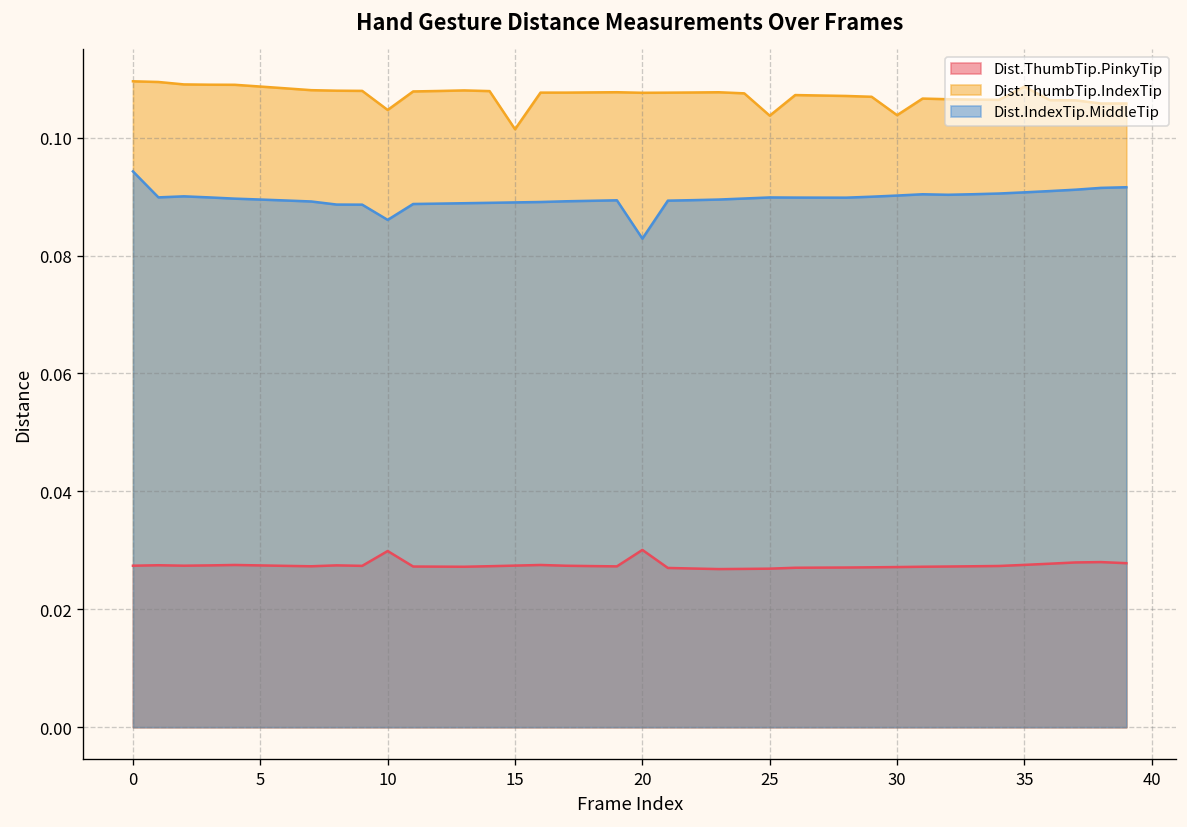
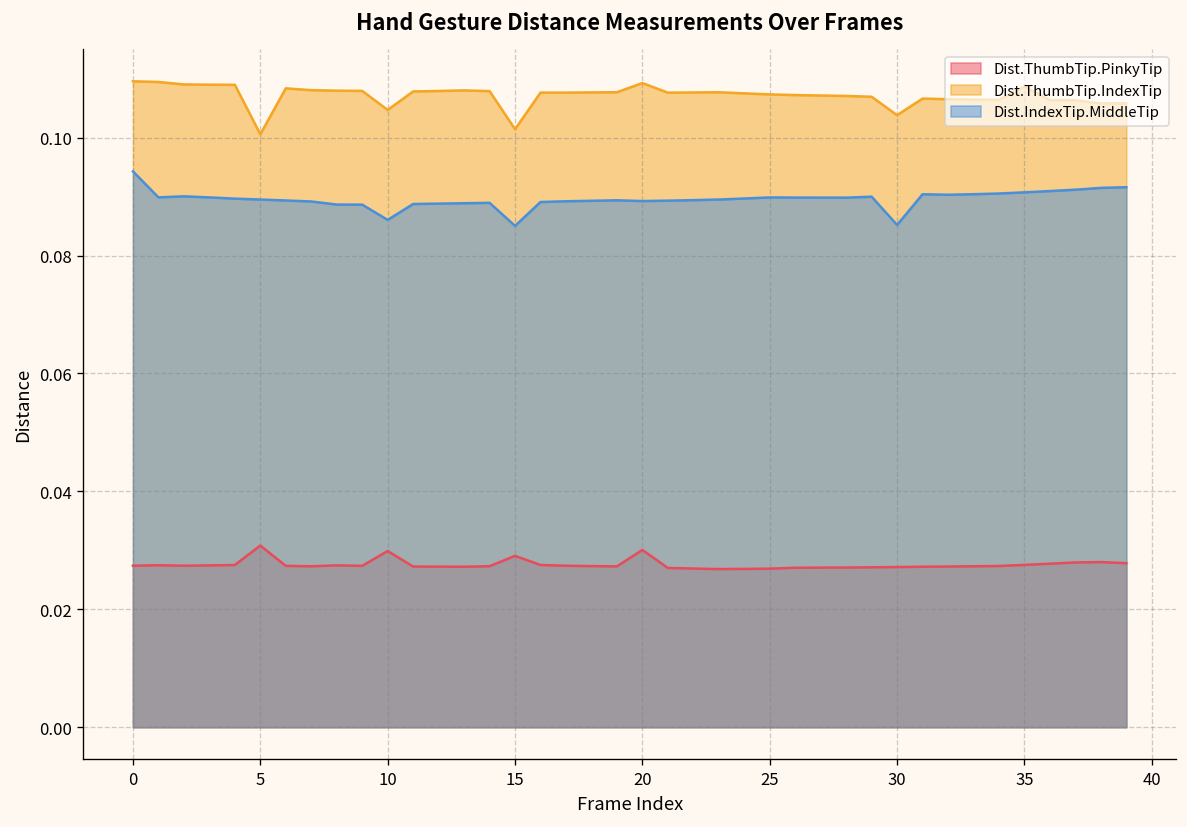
Dist.ThumbTip.PinkyTip, 5: 0.027 -> 0.031
Dist.ThumbTip.IndexTip, 5: 0.109 -> 0.101
Dist.ThumbTip.PinkyTip, 15: 0.027 -> 0.029
Dist.IndexTip.MiddleTip, 15: 0.089 -> 0.085
Dist.ThumbTip.IndexTip, 20: 0.108 -> 0.109
Dist.IndexTip.MiddleTip, 20: 0.083 -> 0.089
Dist.ThumbTip.IndexTip, 25: 0.104 -> 0.107
Dist.IndexTip.MiddleTip, 30: 0.090 -> 0.085
